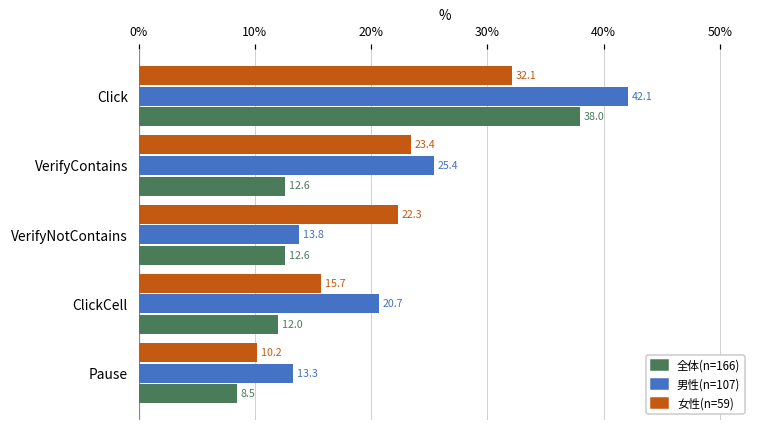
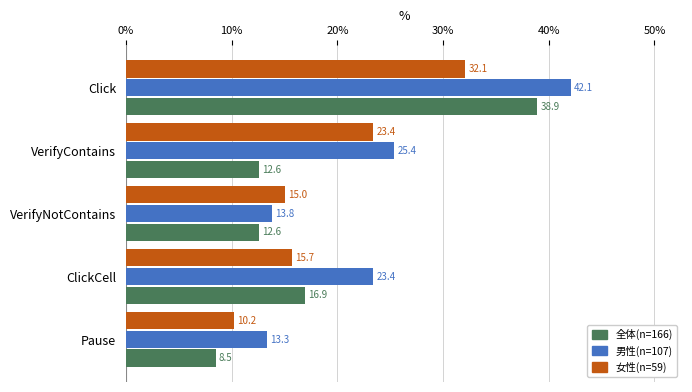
全体(n=166), Click: 38.0 -> 38.9
女性(n=59), VerifyNotContains: 22.3 -> 15.0
男性(n=107), ClickCell: 20.7 -> 23.4
全体(n=166), ClickCell: 12.0 -> 16.9
